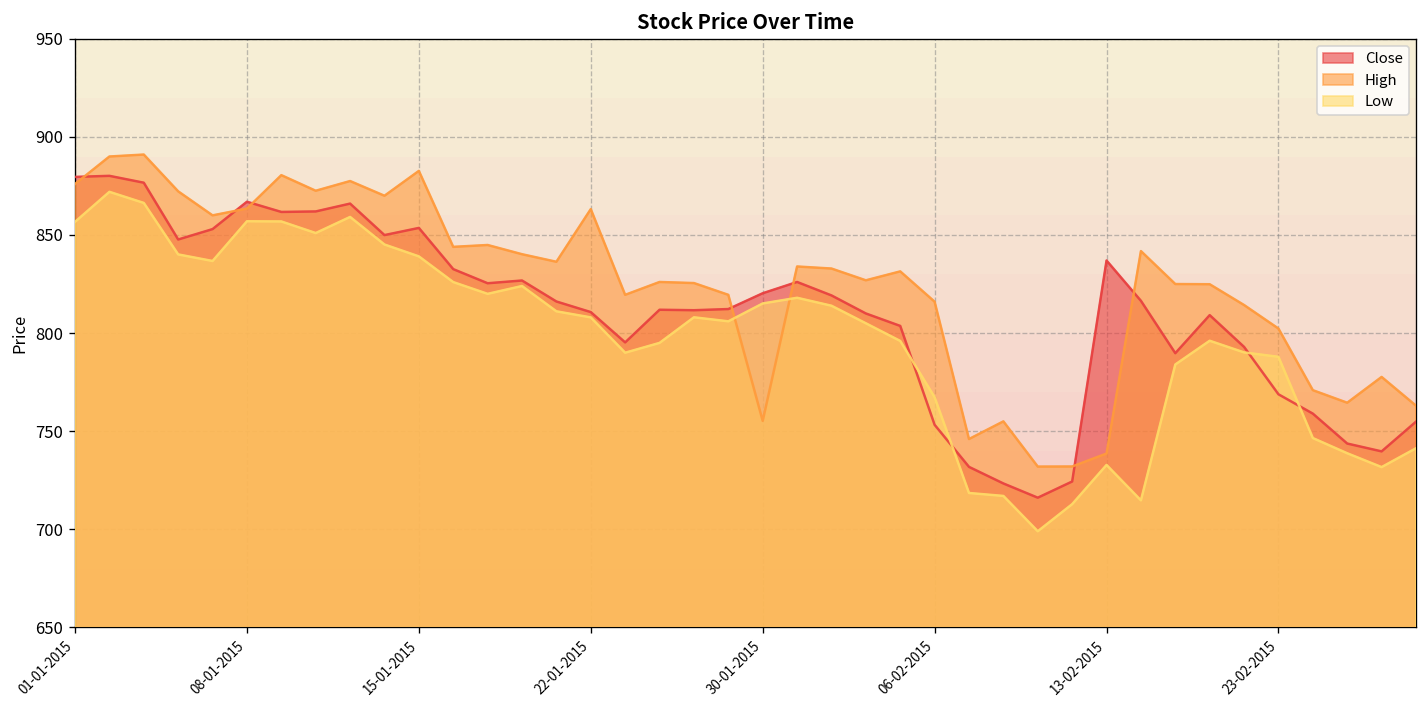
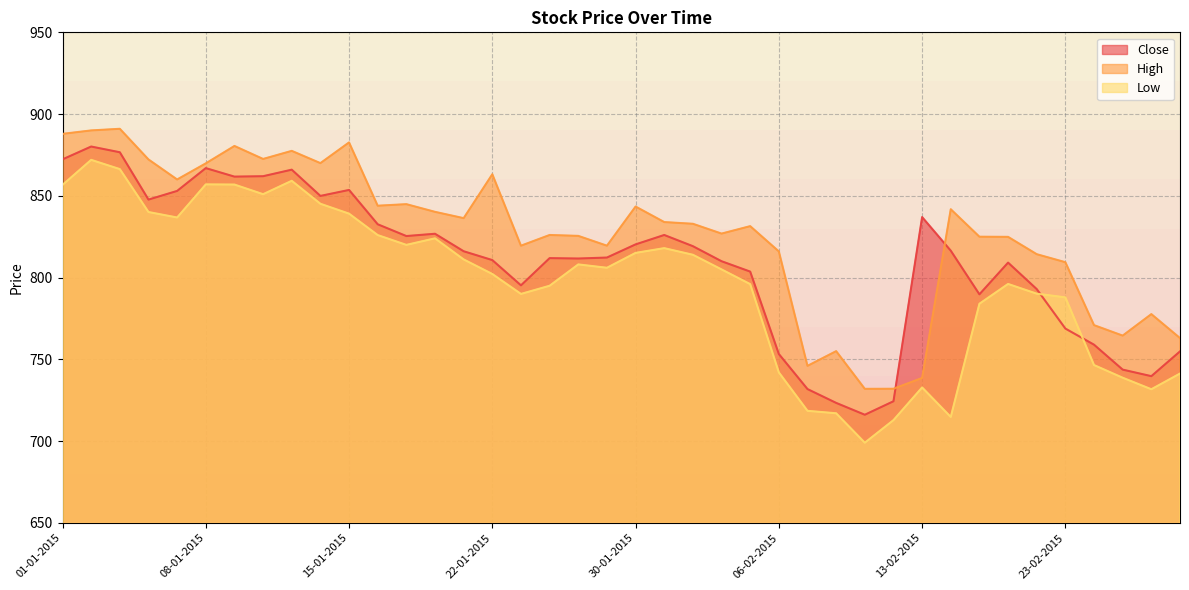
Close, 01-01-2015: 880 -> 872
High, 01-01-2015: 876 -> 888
High, 08-01-2015: 863 -> 870
Low, 22-01-2015: 808 -> 802
High, 30-01-2015: 755 -> 843
Low, 06-02-2015: 767 -> 742
High, 23-02-2015: 802 -> 809
